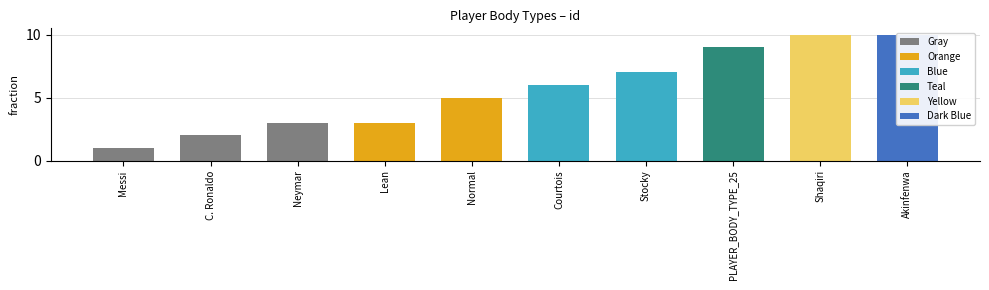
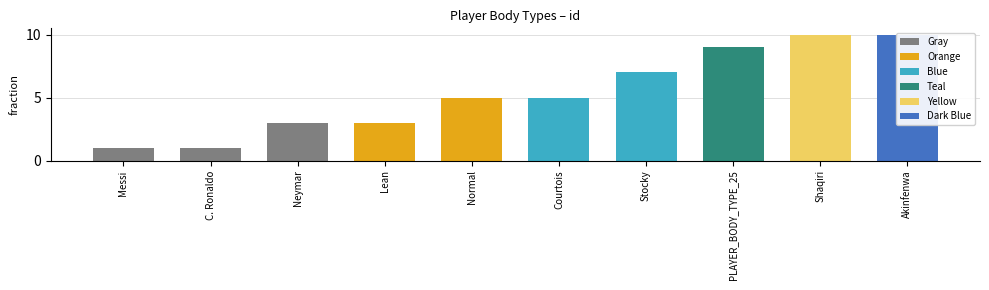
C. Ronaldo: 2 -> 1
Courtois: 6 -> 5
